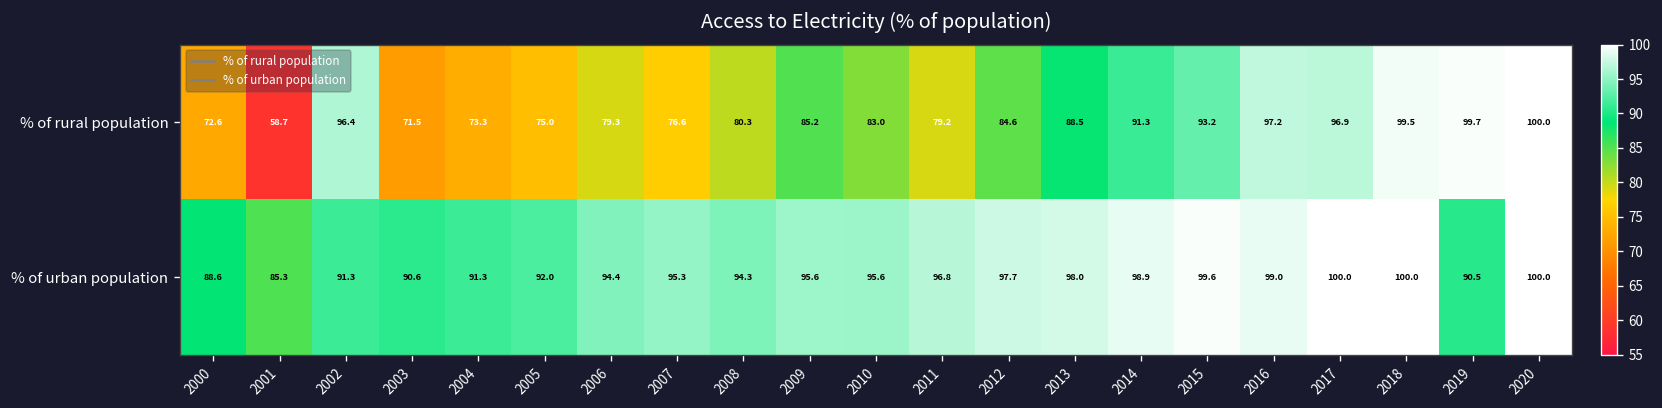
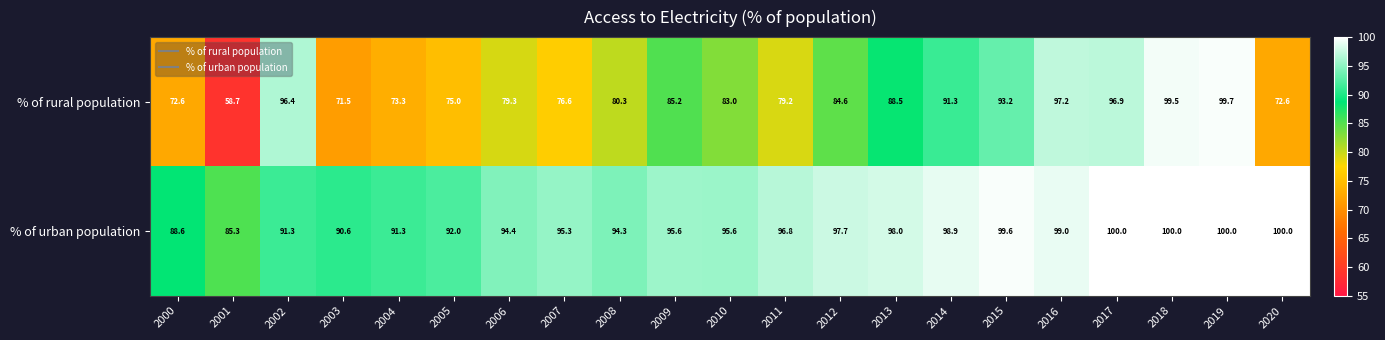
% of rural population, 2020: 100.0 -> 72.6
% of urban population, 2019: 90.5 -> 100.0
